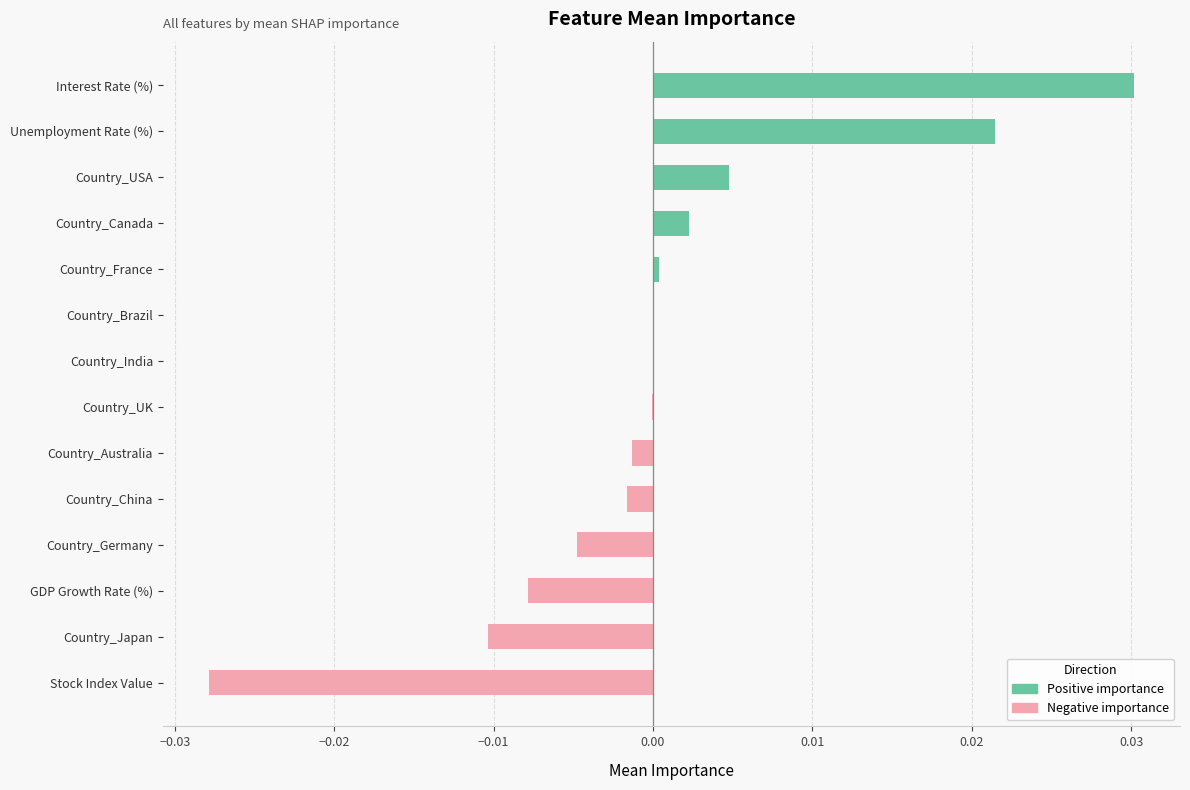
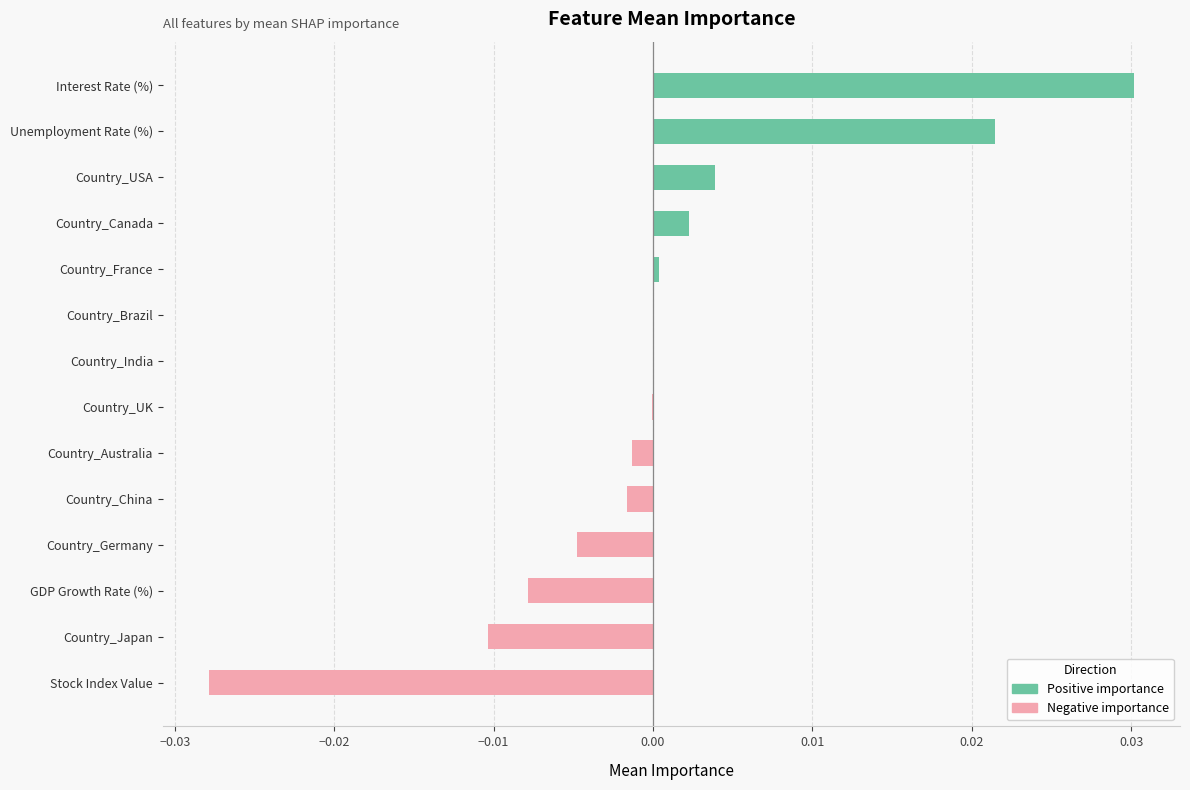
Country_USA: 0.0048 -> 0.0039
